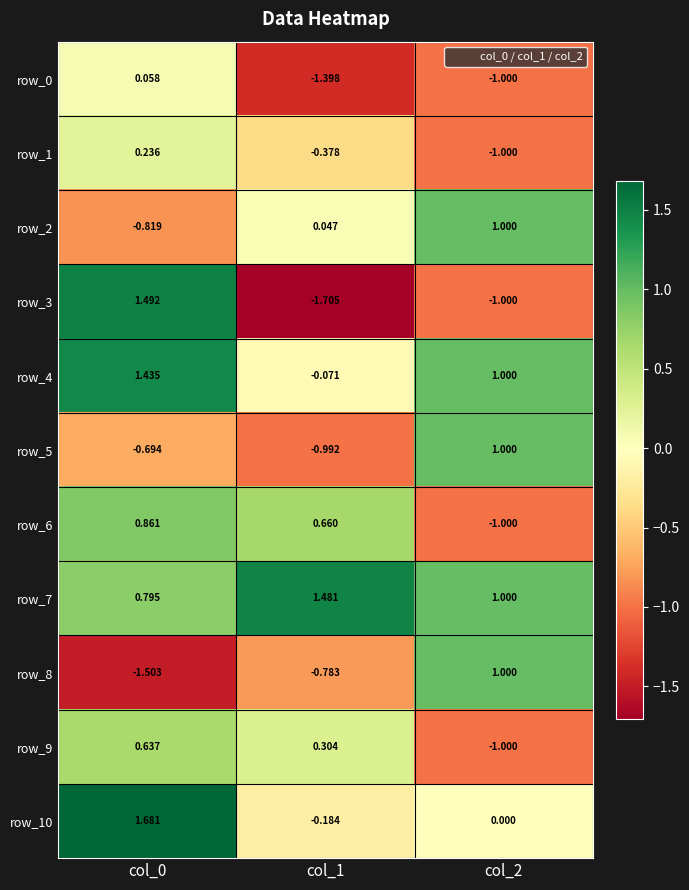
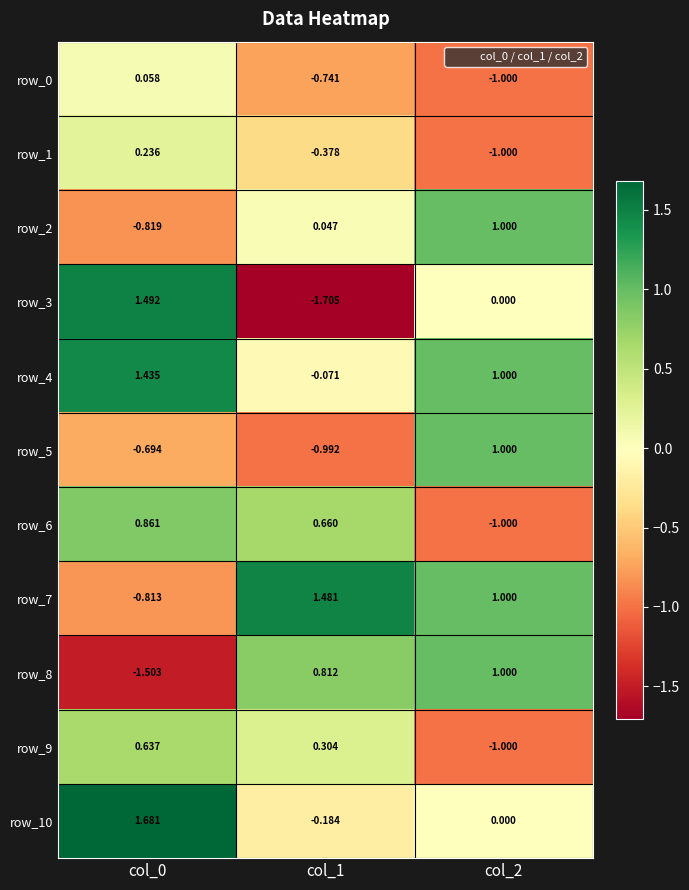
row_0, col_1: -1.398 -> -0.741
row_3, col_2: -1.000 -> 0.000
row_7, col_0: 0.795 -> -0.813
row_8, col_1: -0.783 -> 0.812
